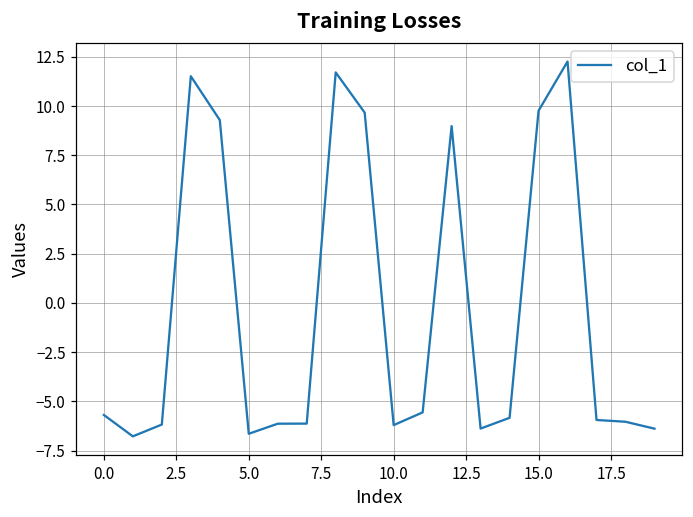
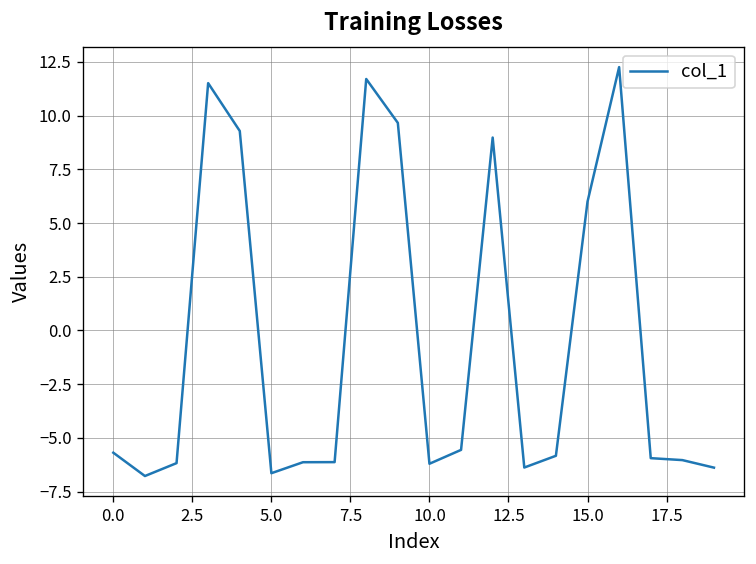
15.0: 9.8 -> 6.0
